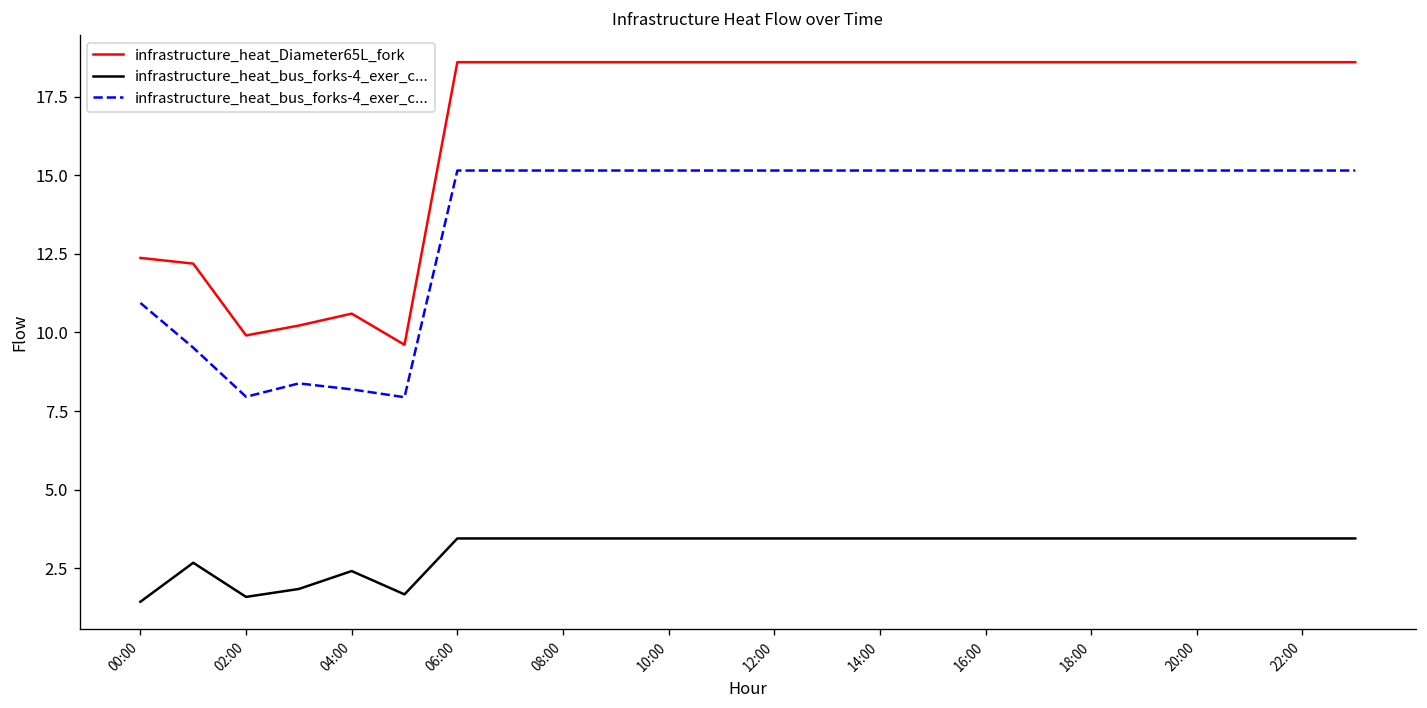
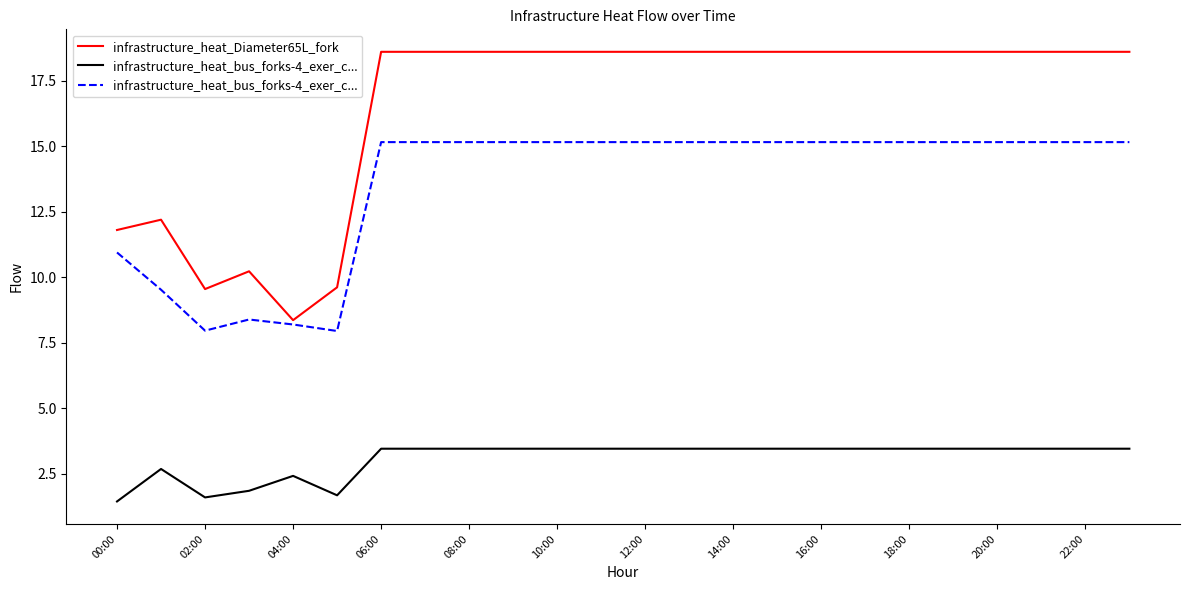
infrastructure_heat_Diameter65L_fork, 00:00: 12.4 -> 11.8
infrastructure_heat_Diameter65L_fork, 02:00: 9.9 -> 9.5
infrastructure_heat_Diameter65L_fork, 04:00: 10.6 -> 8.4
